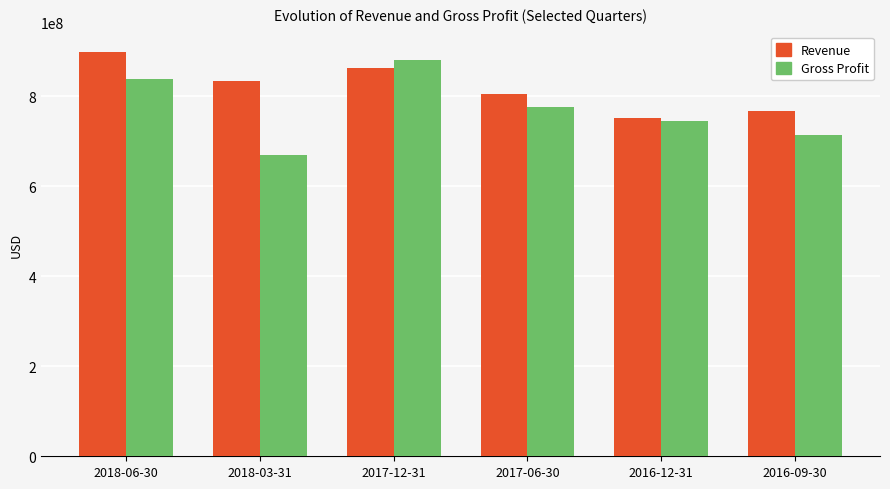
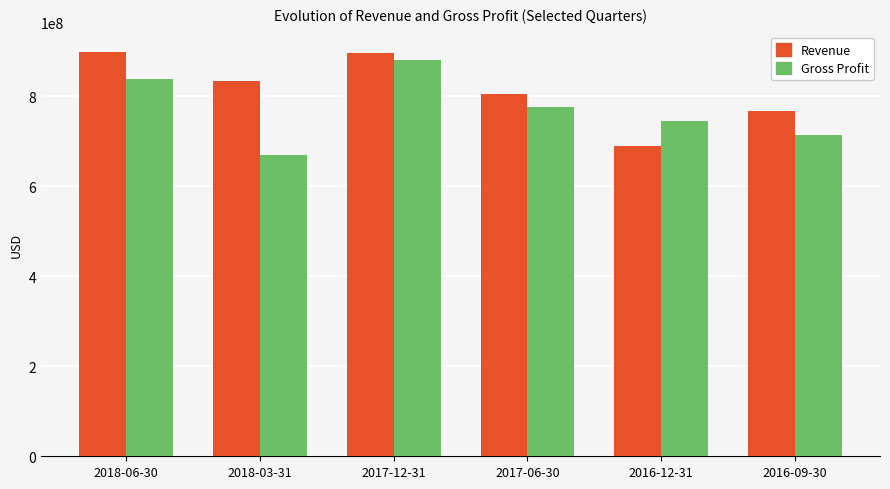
Revenue, 2017-12-31: 860000000 -> 900000000
Revenue, 2016-12-31: 750000000 -> 690000000
